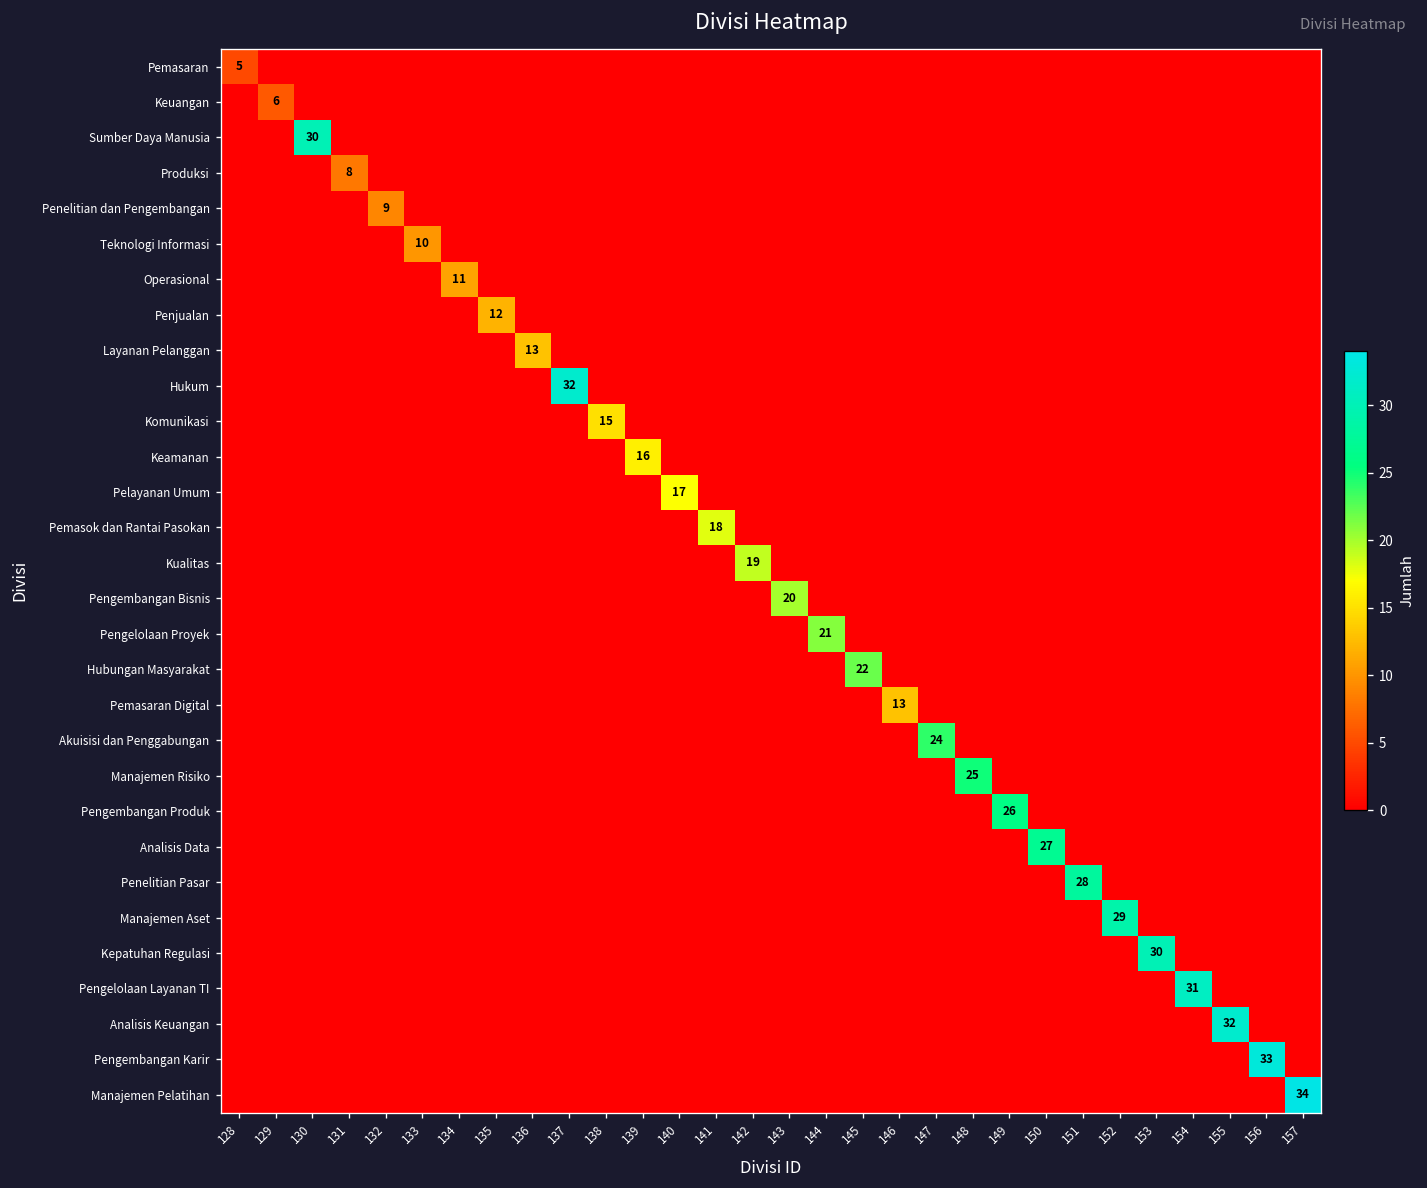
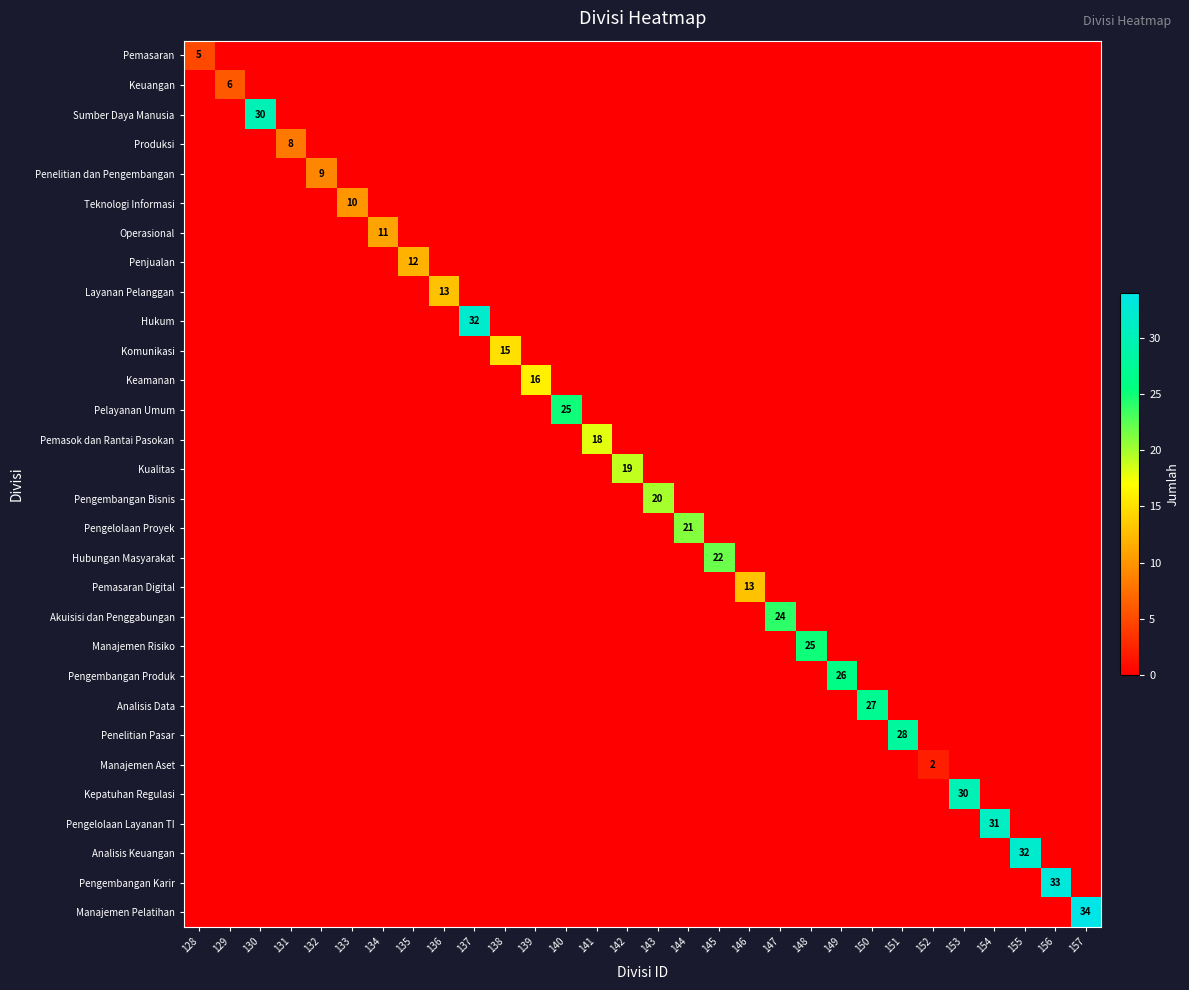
Pelayanan Umum, 140: 17 -> 25
Manajemen Aset, 152: 29 -> 2
